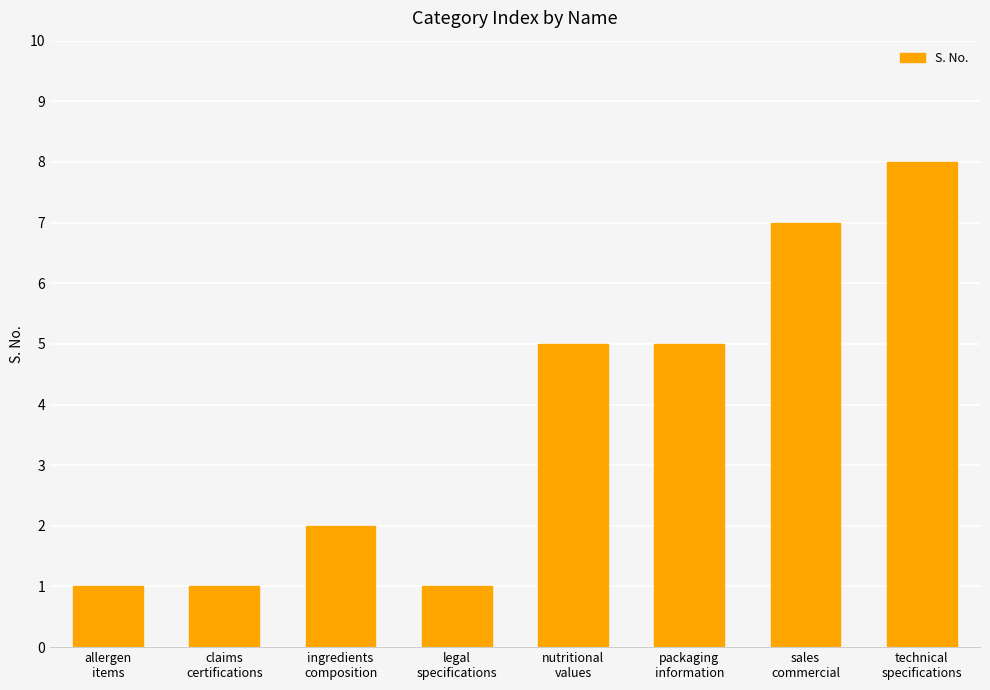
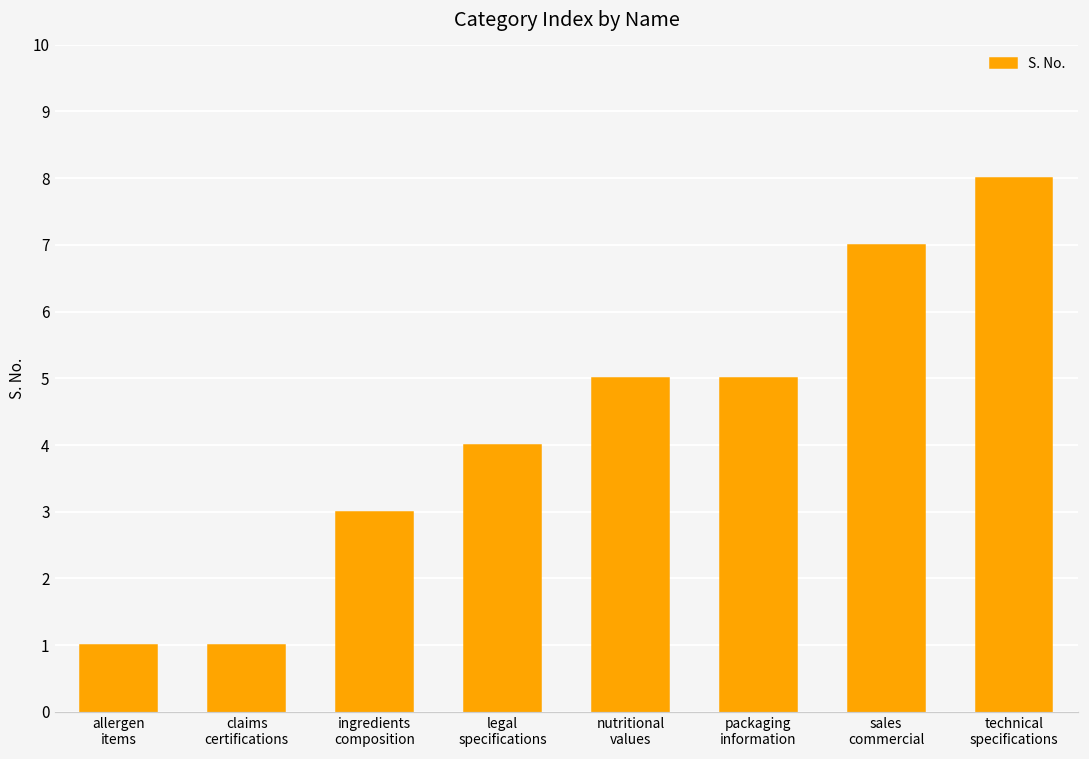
ingredients composition: 2 -> 3
legal specifications: 1 -> 4
